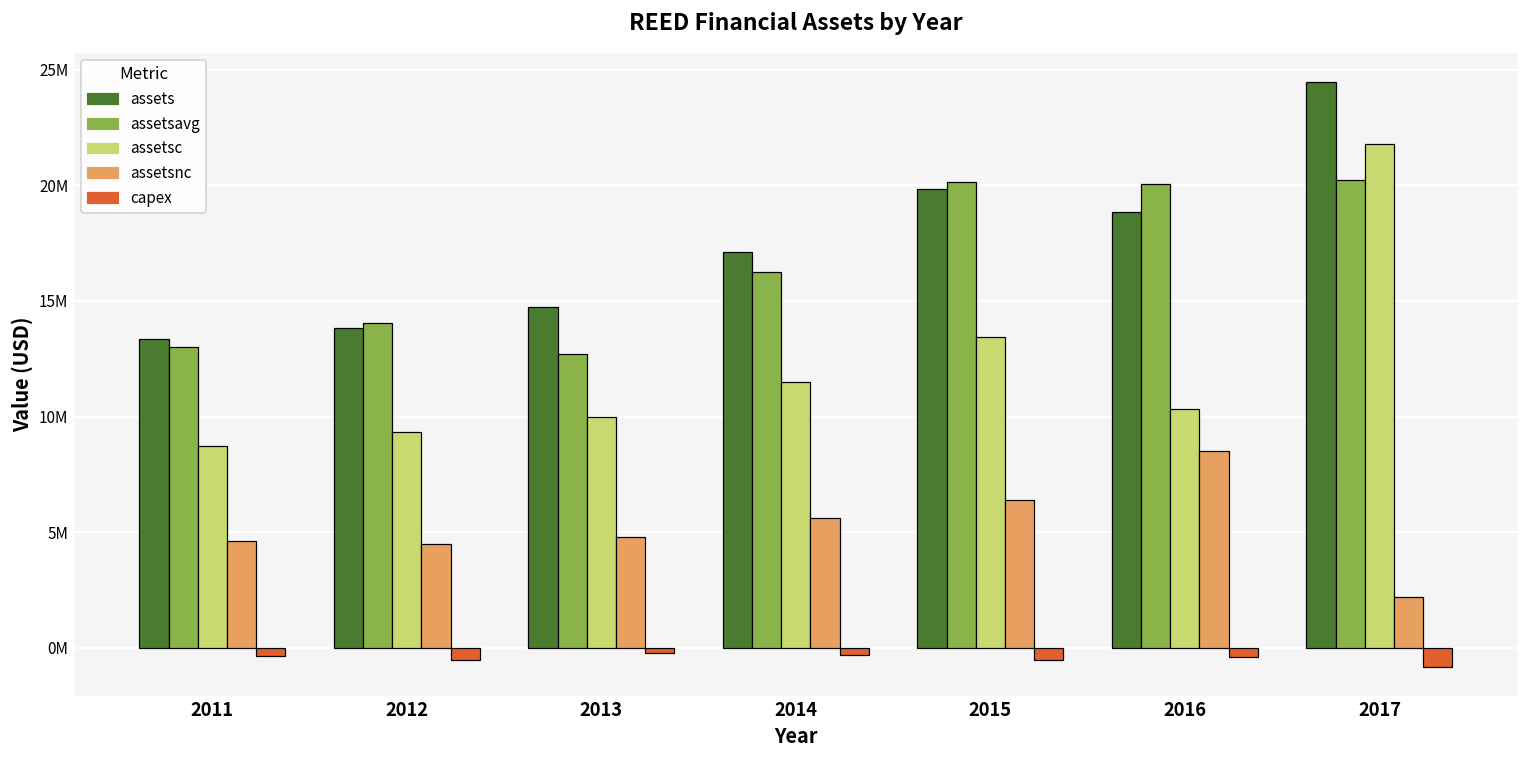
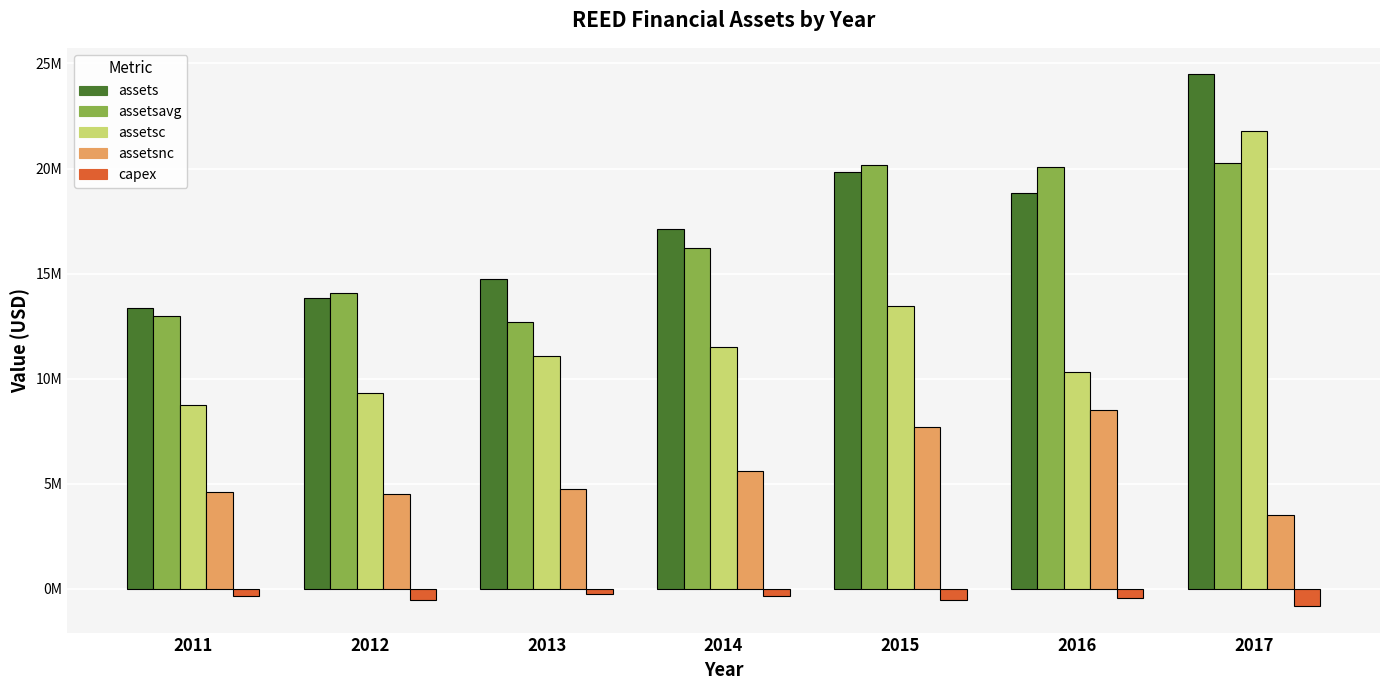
assetsc, 2013: 10000000 -> 11100000
assetsnc, 2015: 6400000 -> 7700000
assetsnc, 2017: 2200000 -> 3500000
